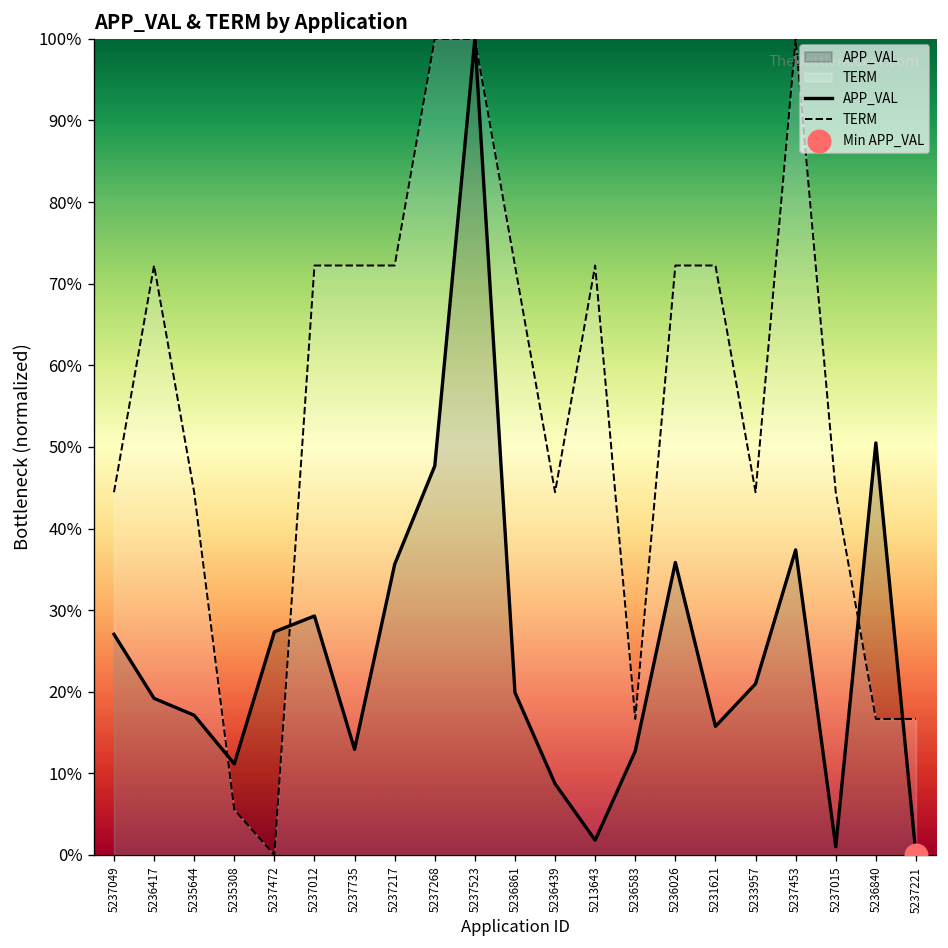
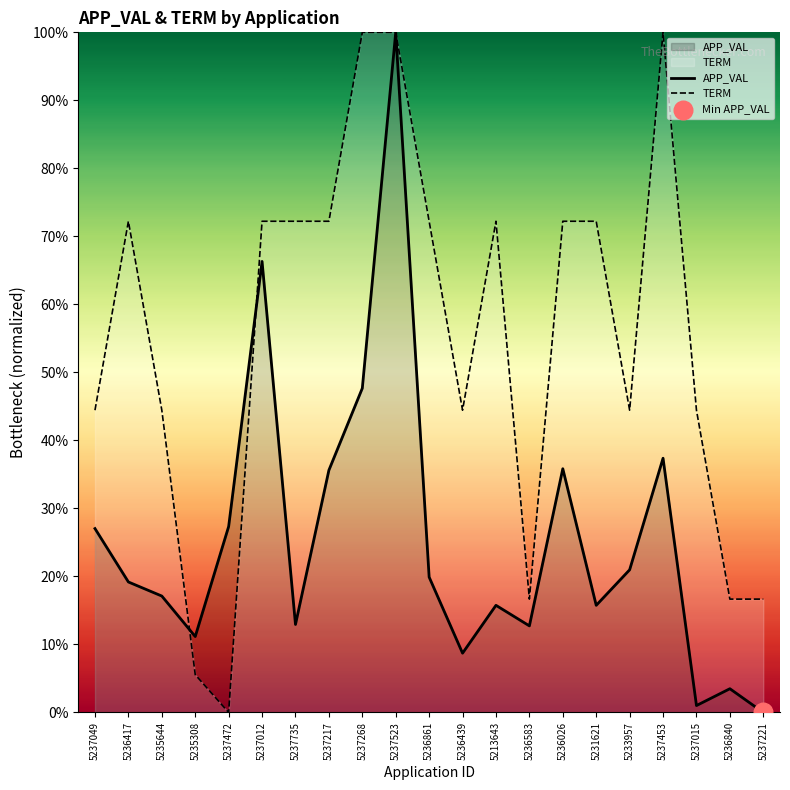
APP_VAL, 5237012: 29% -> 66%
APP_VAL, 5213643: 2% -> 16%
APP_VAL, 5236840: 50% -> 3%
